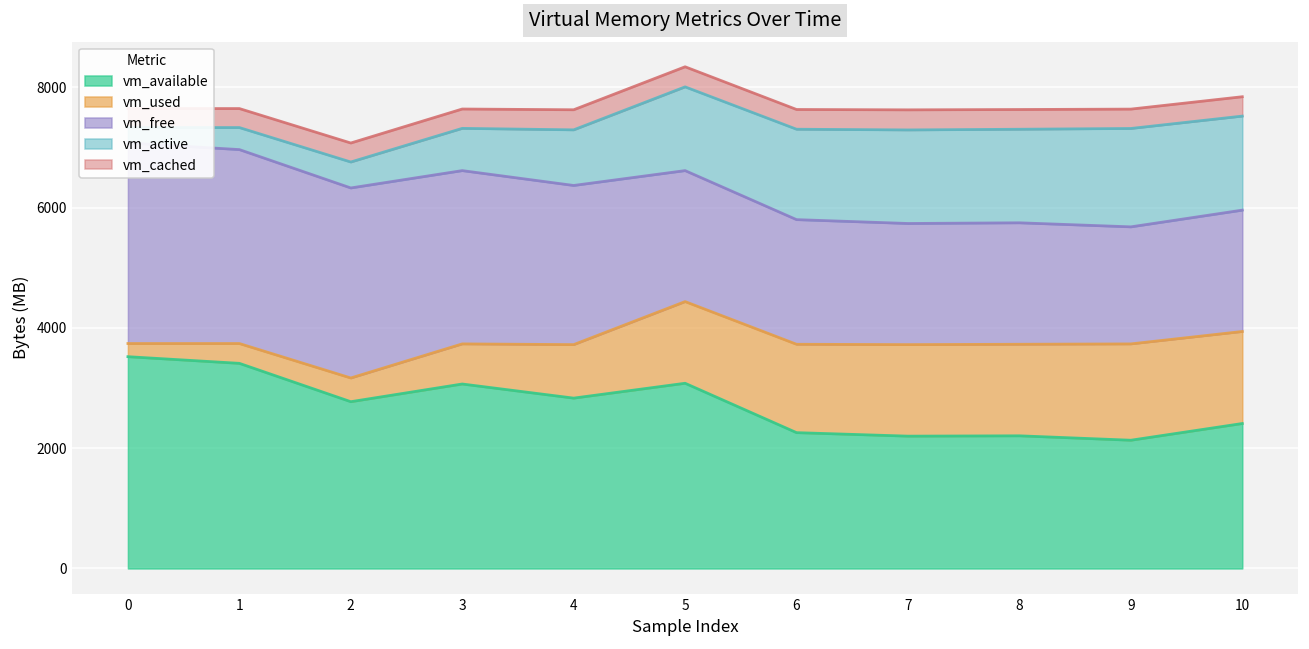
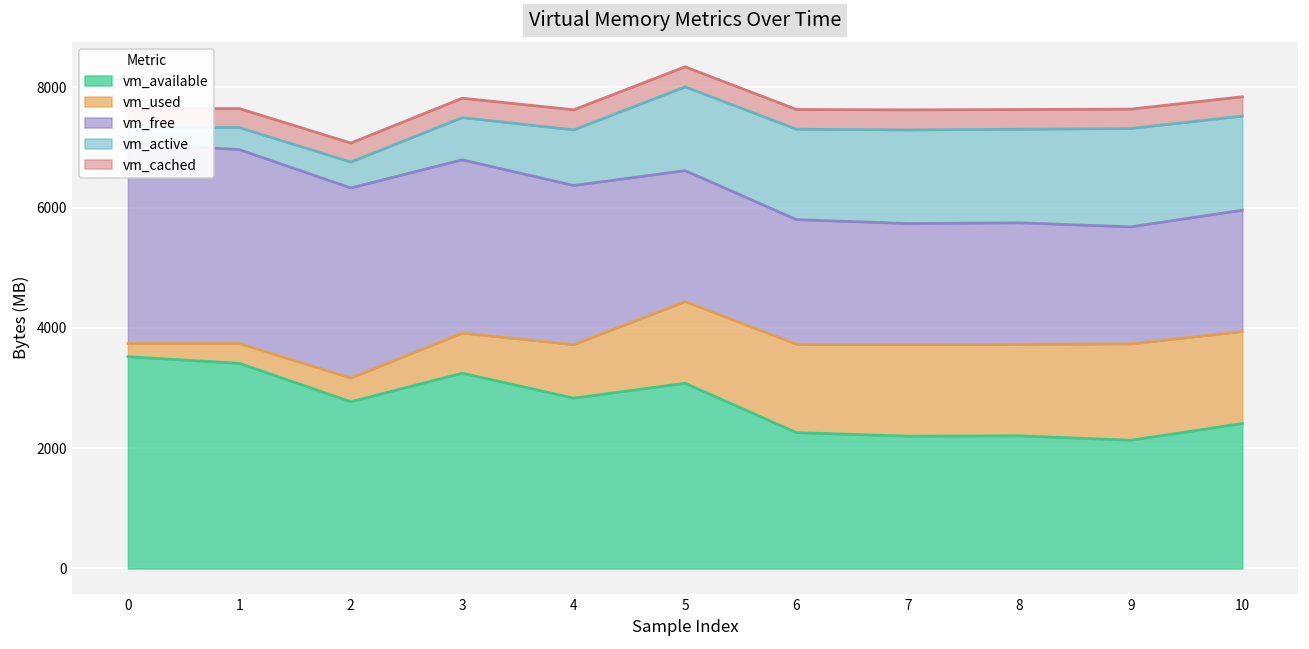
vm_available, 3: 3100 -> 3200
